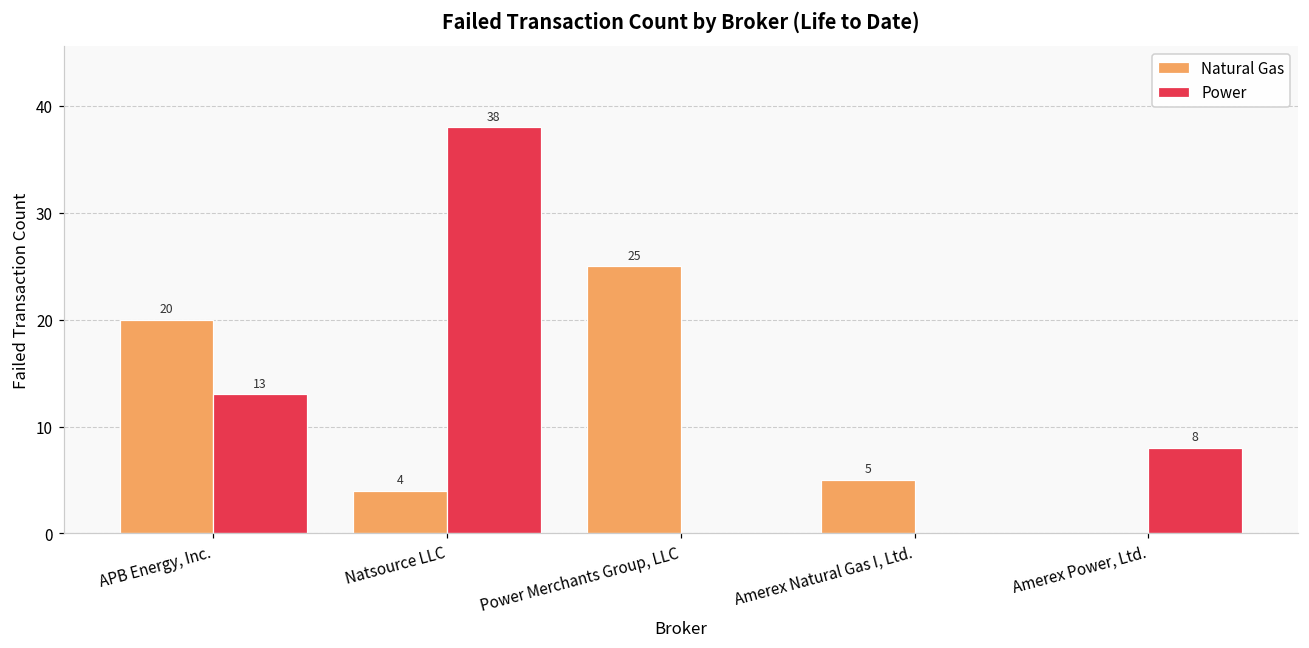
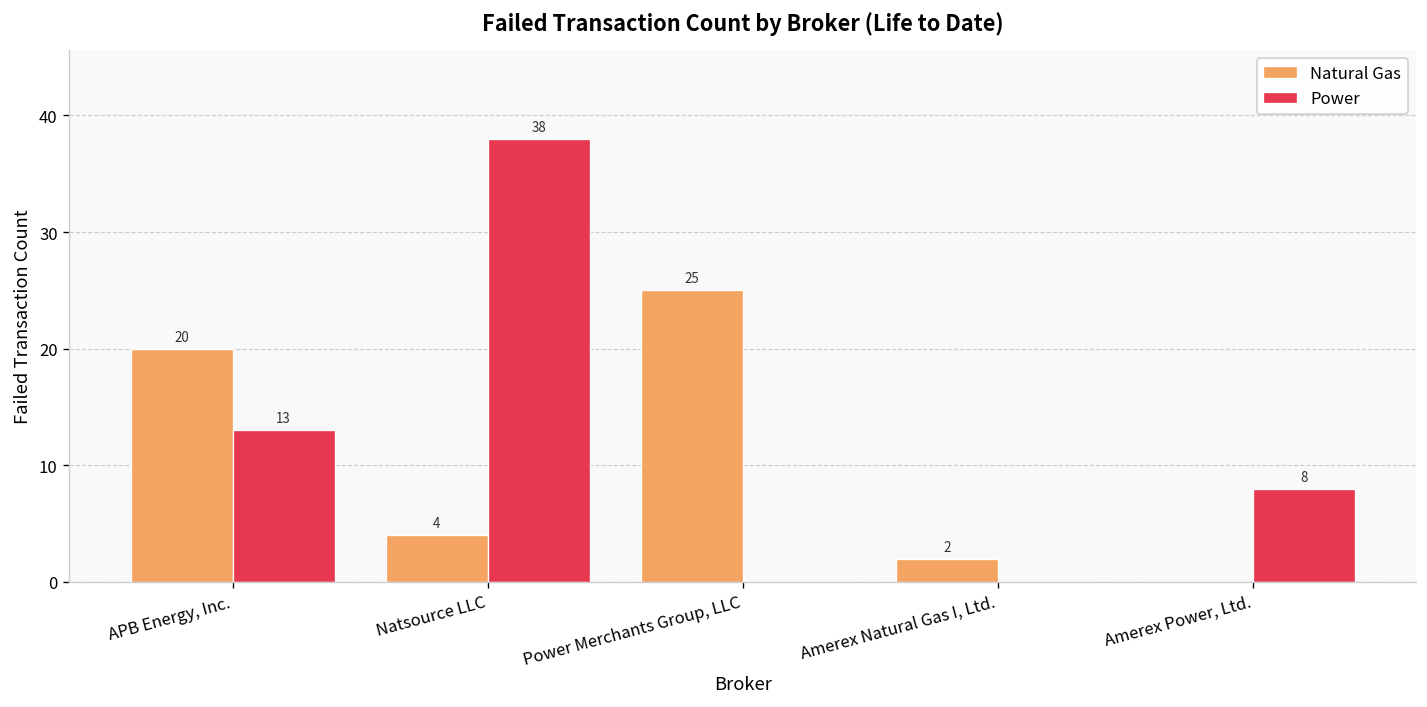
Natural Gas, Amerex Natural Gas I, Ltd.: 5 -> 2
